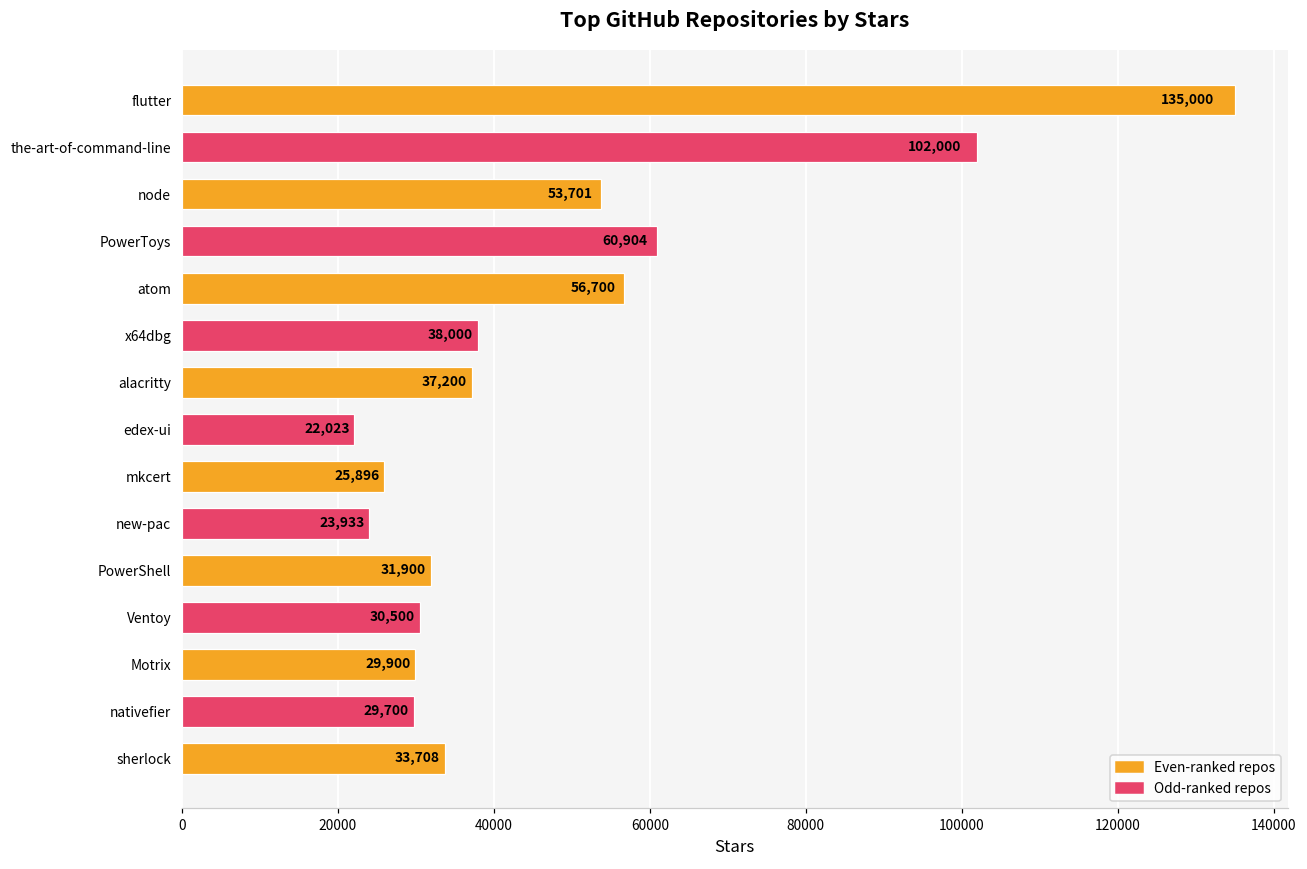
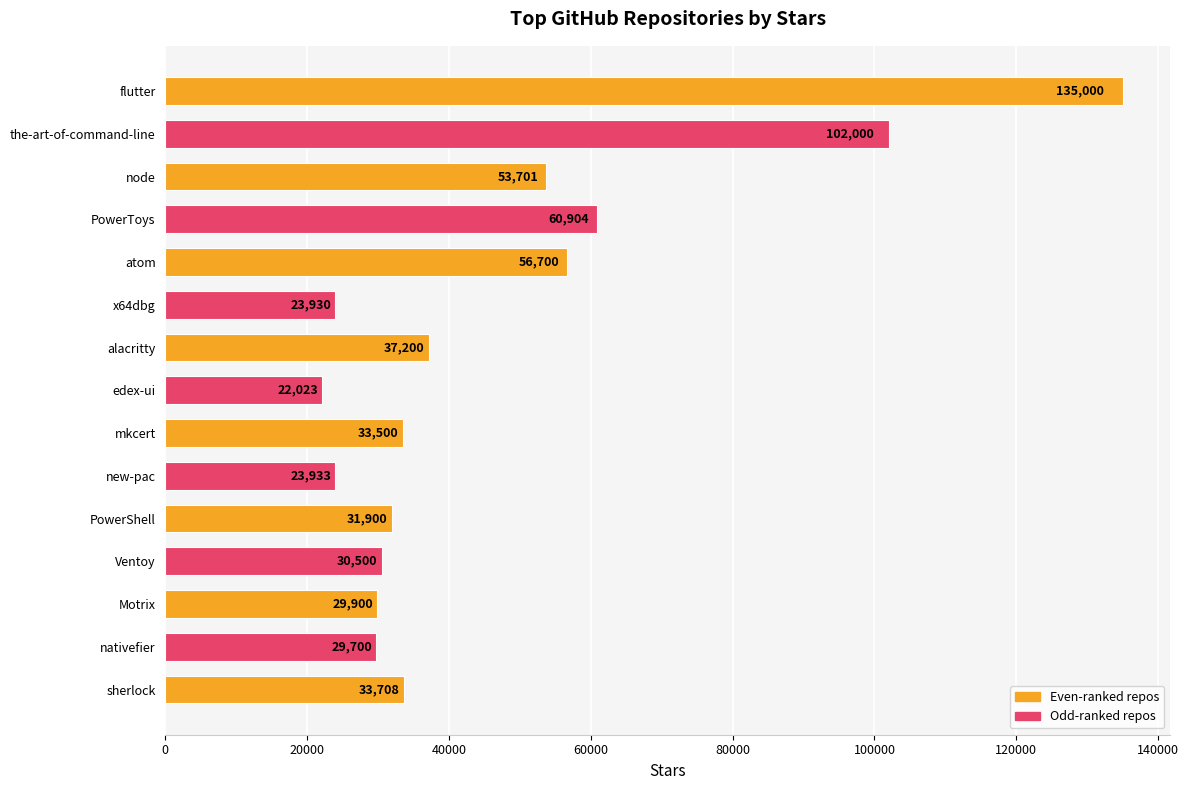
x64dbg: 38,000 -> 23,930
mkcert: 25,896 -> 33,500
